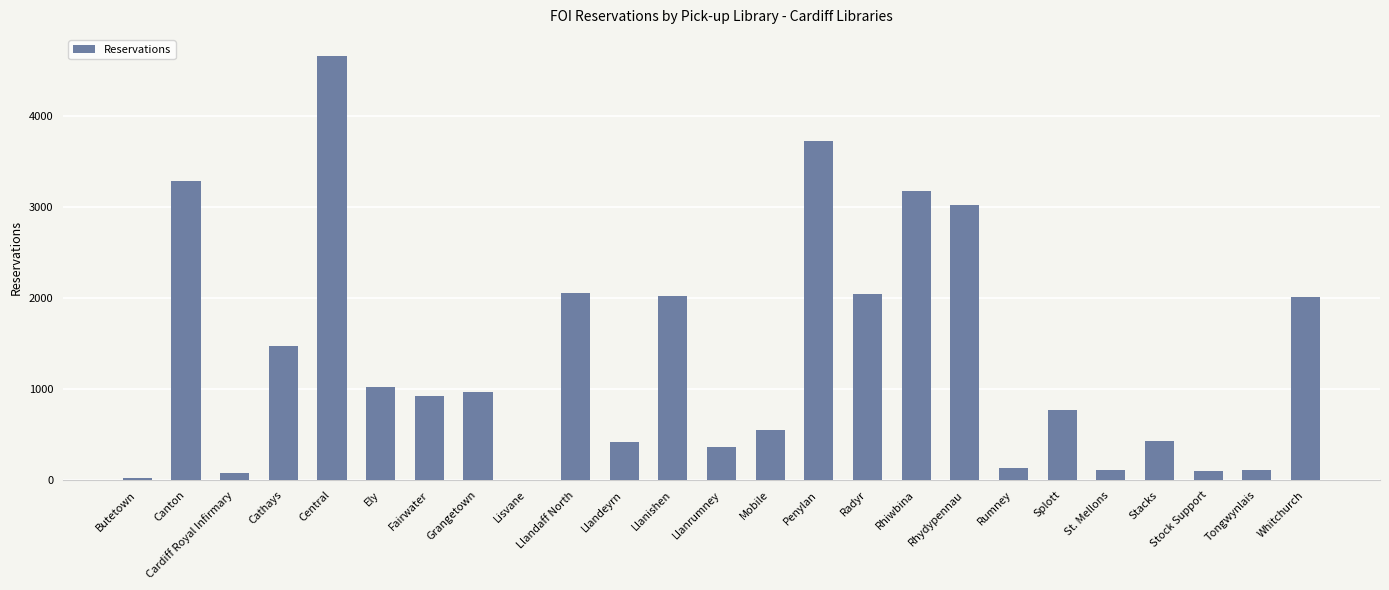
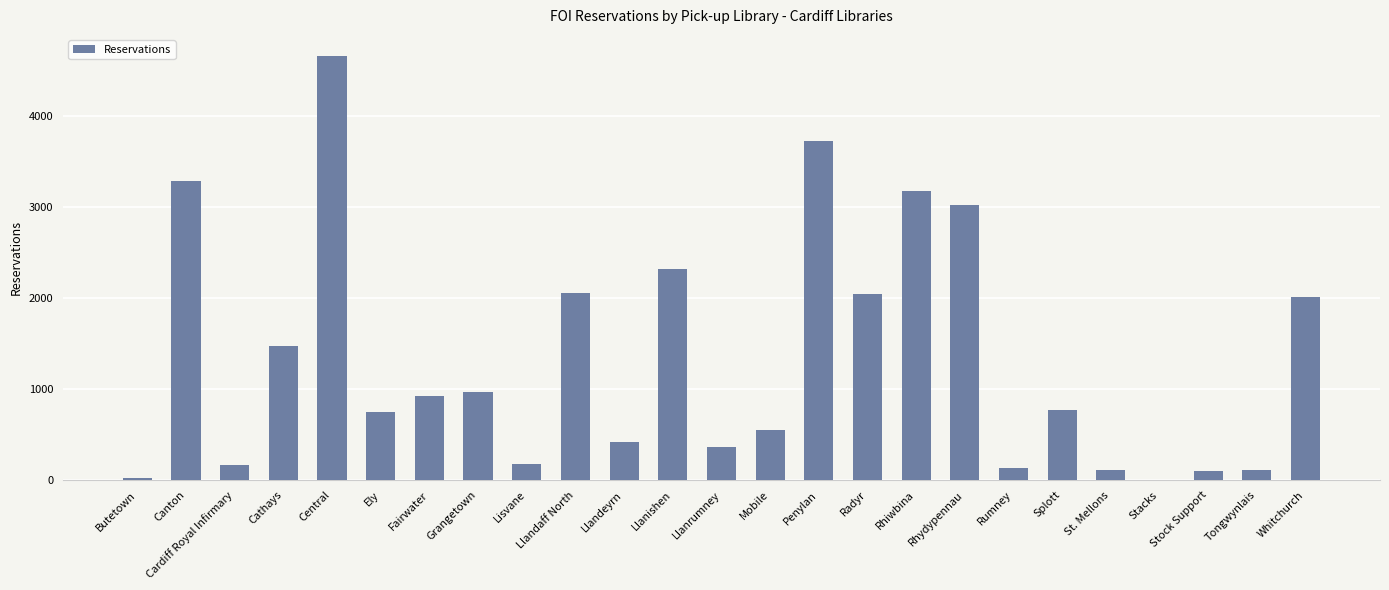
Cardiff Royal Infirmary: 100 -> 200
Ely: 1000 -> 800
Lisvane: 0 -> 200
Llanishen: 2000 -> 2300
Stacks: 400 -> 0
